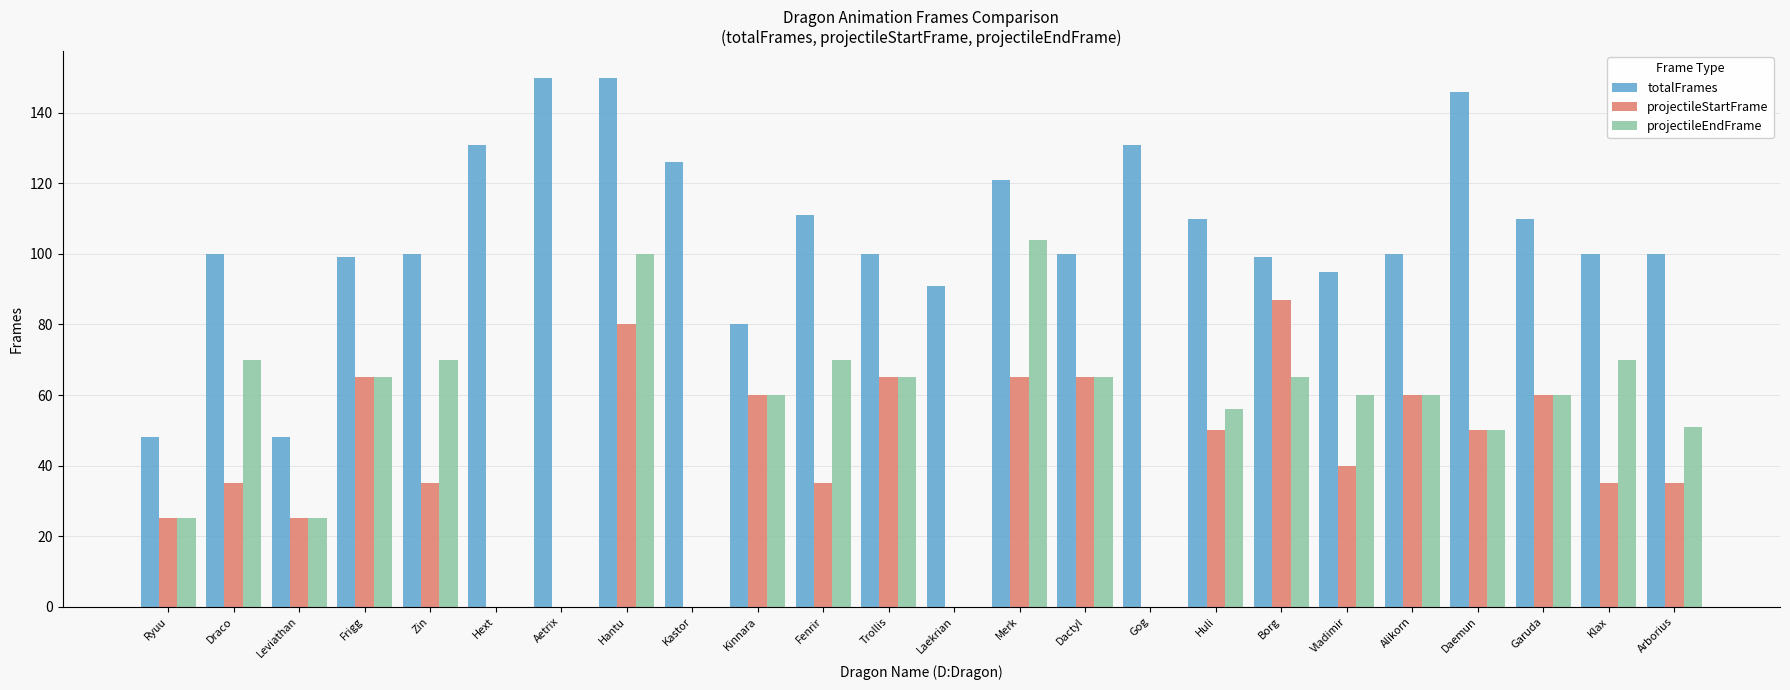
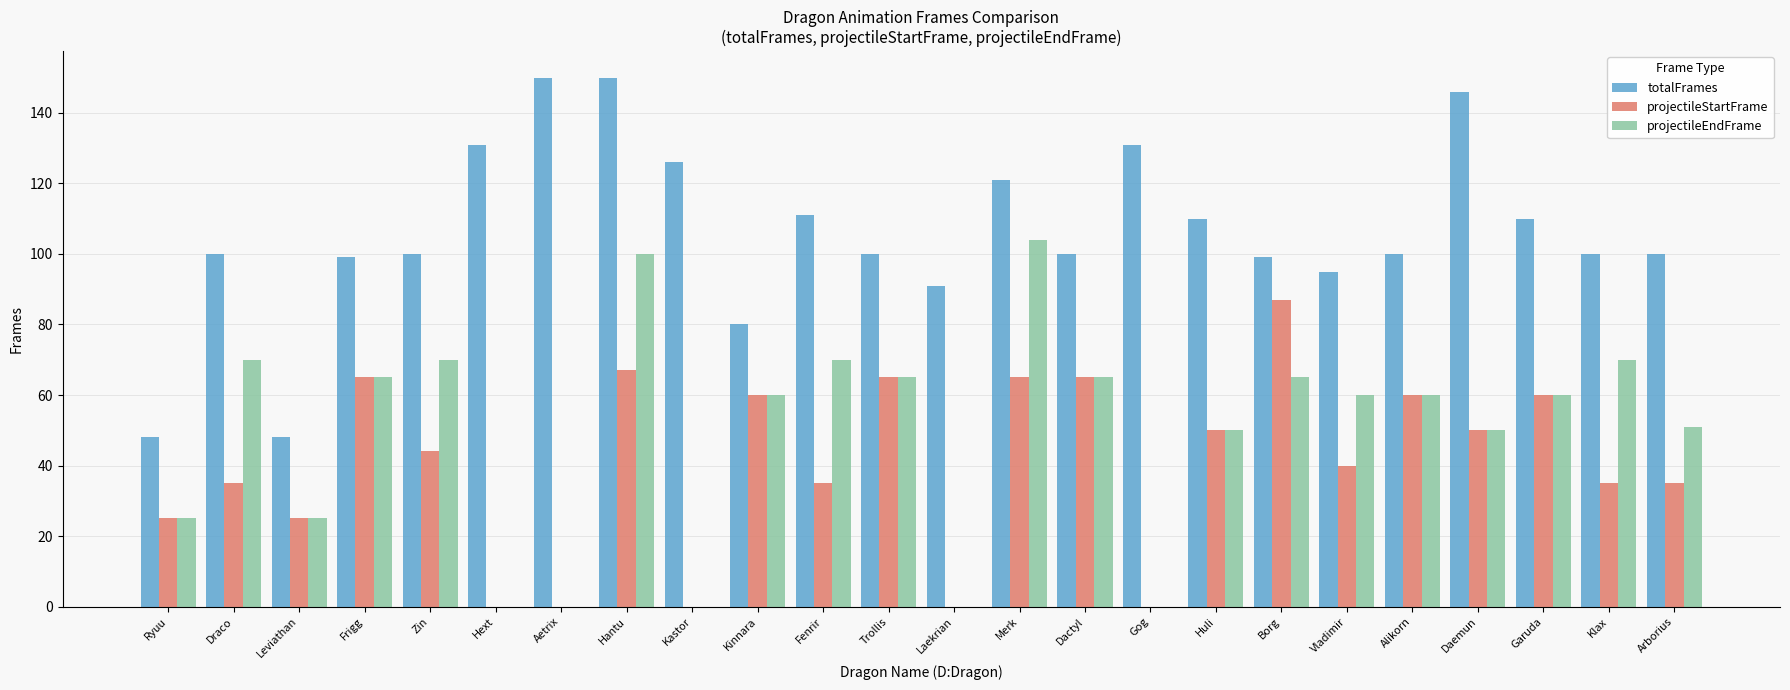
projectileStartFrame, Zin: 35 -> 44
projectileStartFrame, Hantu: 80 -> 67
projectileEndFrame, Huli: 56 -> 50
